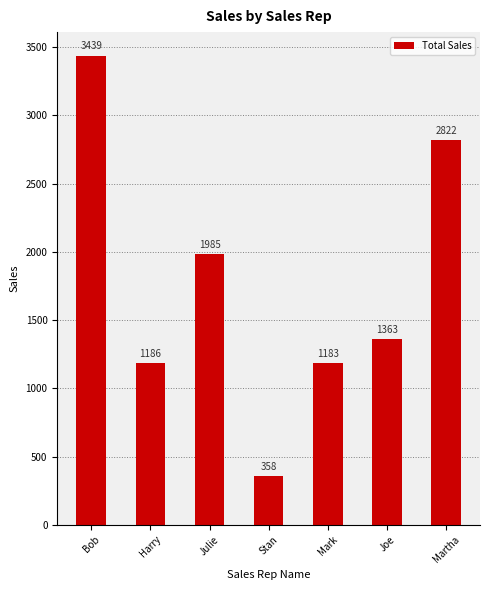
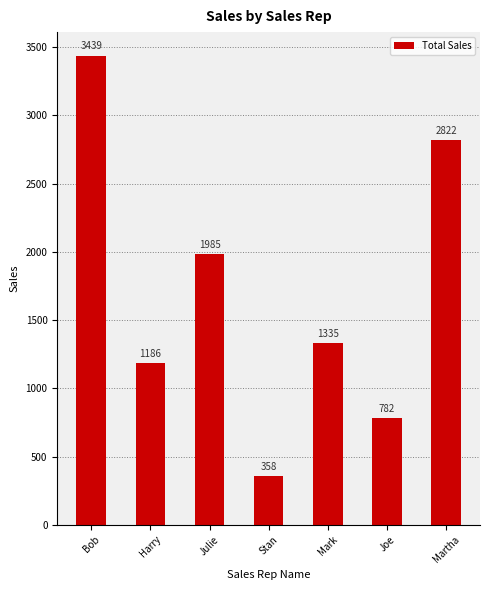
Mark: 1183 -> 1335
Joe: 1363 -> 782
